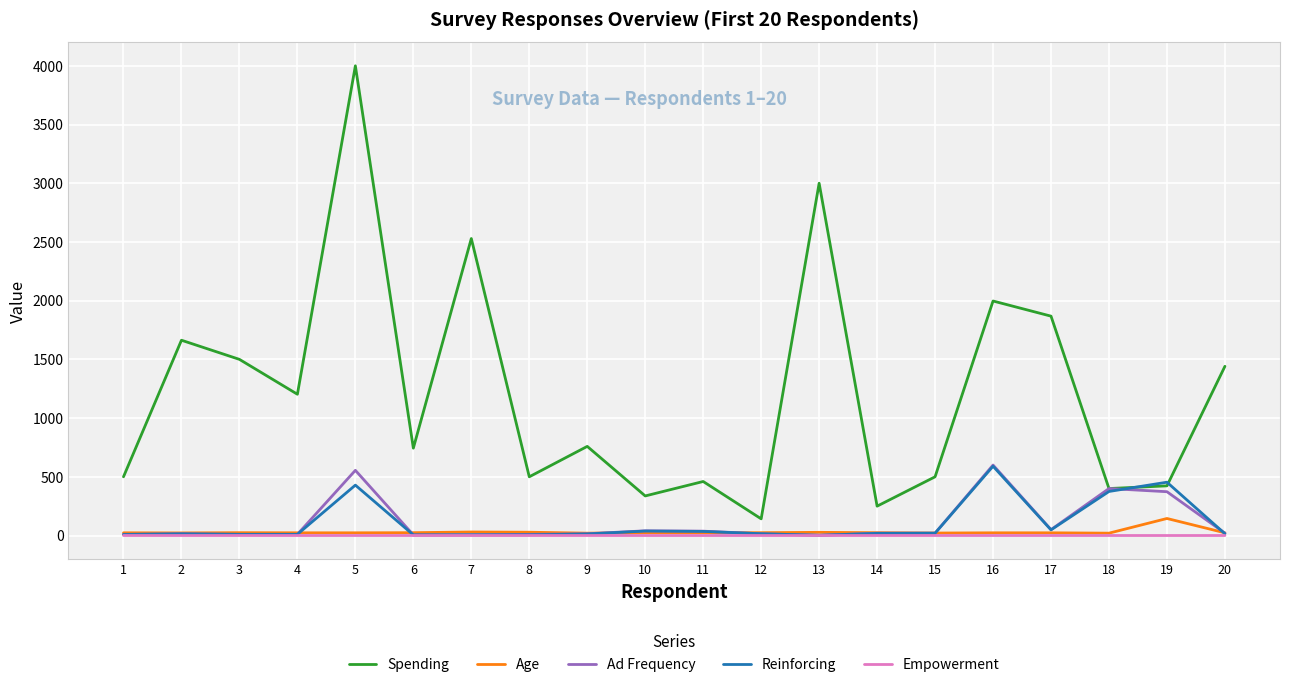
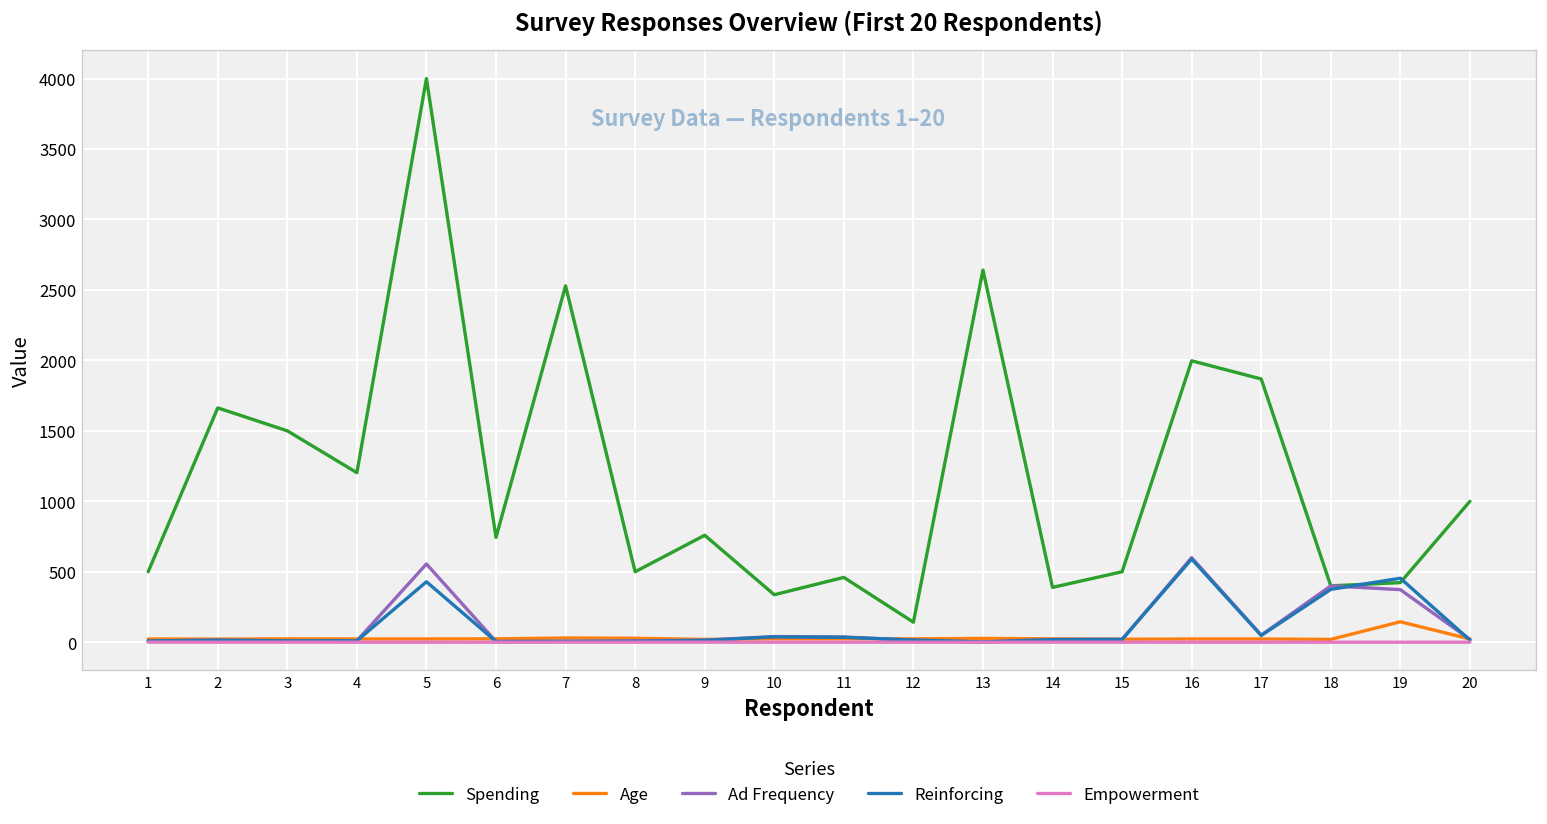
Spending, 13: 3000 -> 2640
Spending, 14: 250 -> 390
Spending, 20: 1440 -> 1000
